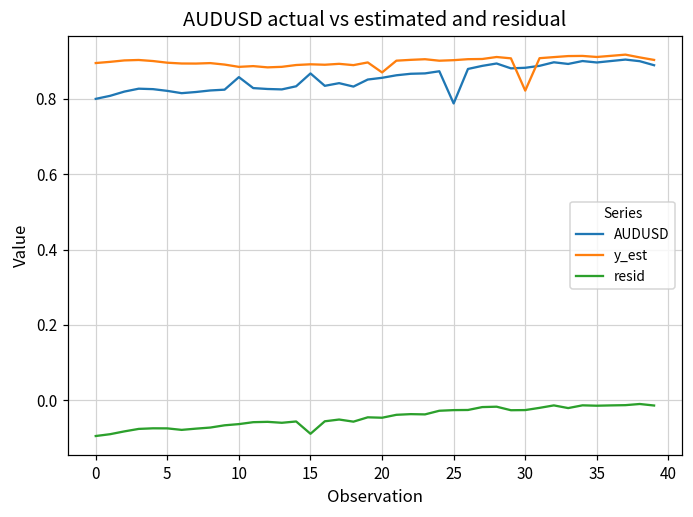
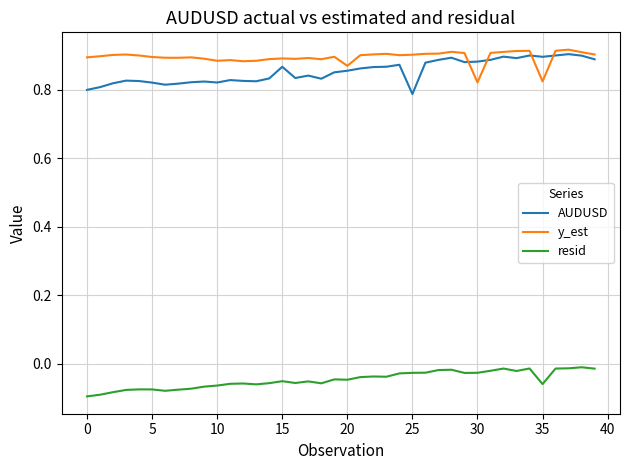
AUDUSD, 10: 0.86 -> 0.82
resid, 15: -0.09 -> -0.05
y_est, 35: 0.91 -> 0.83
resid, 35: -0.01 -> -0.06
